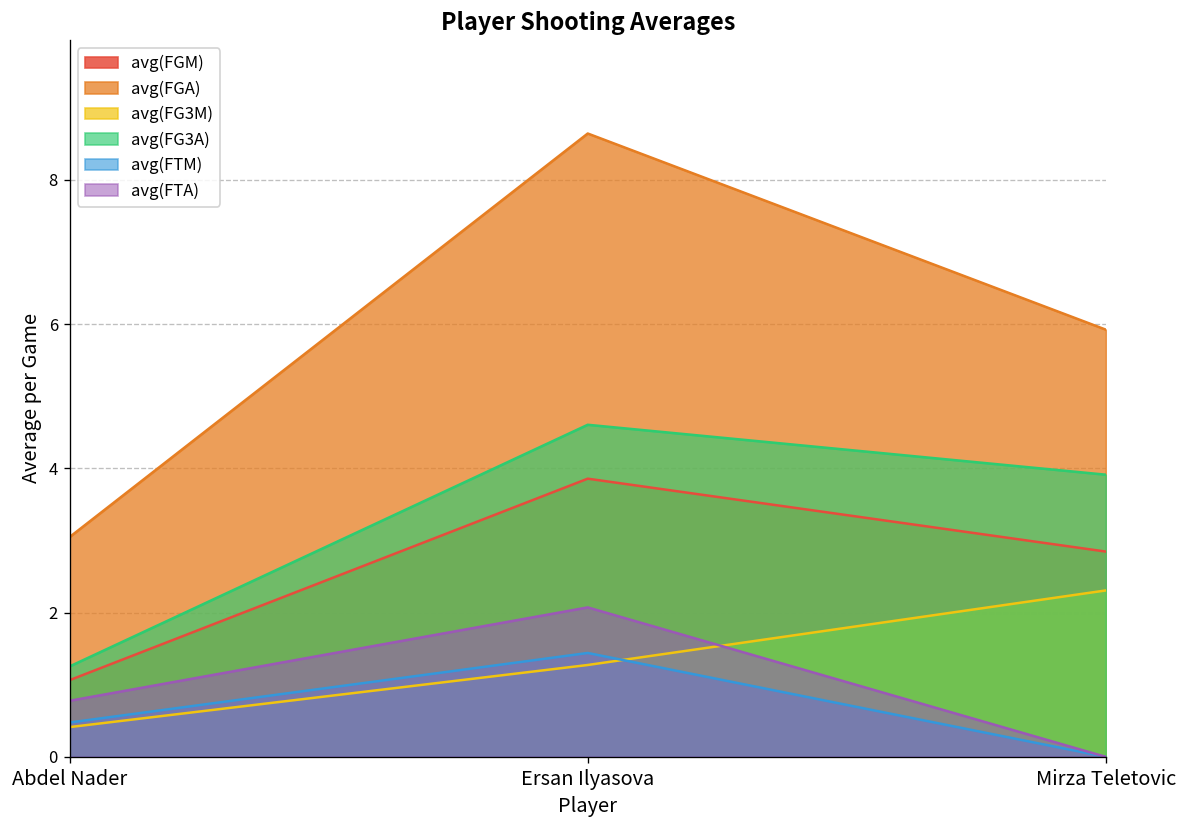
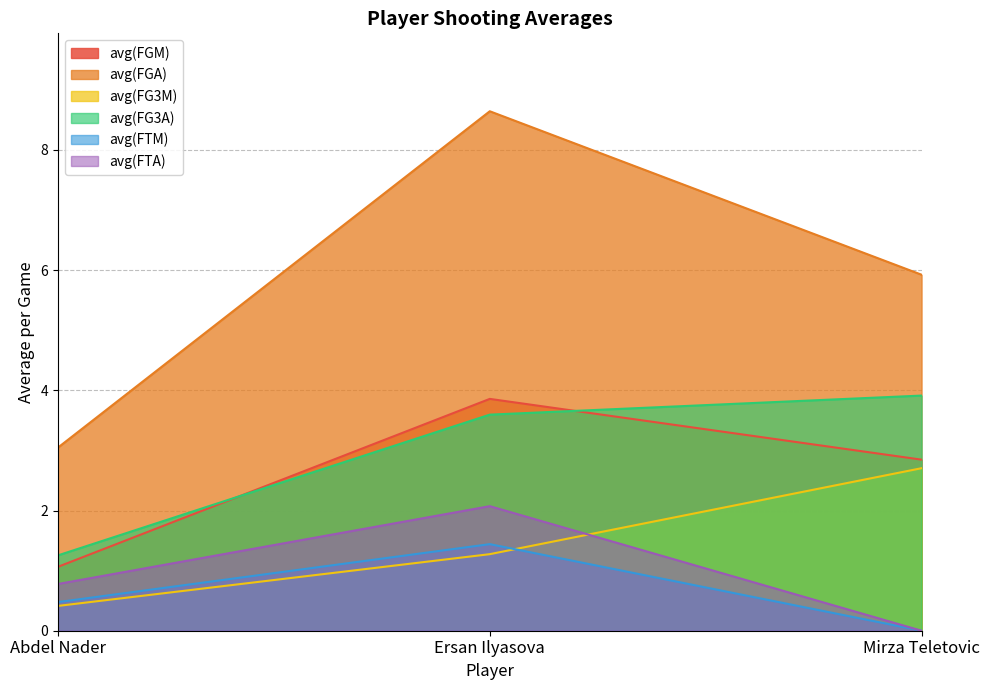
avg(FG3A), Ersan Ilyasova: 4.6 -> 3.6
avg(FG3M), Mirza Teletovic: 2.3 -> 2.7
